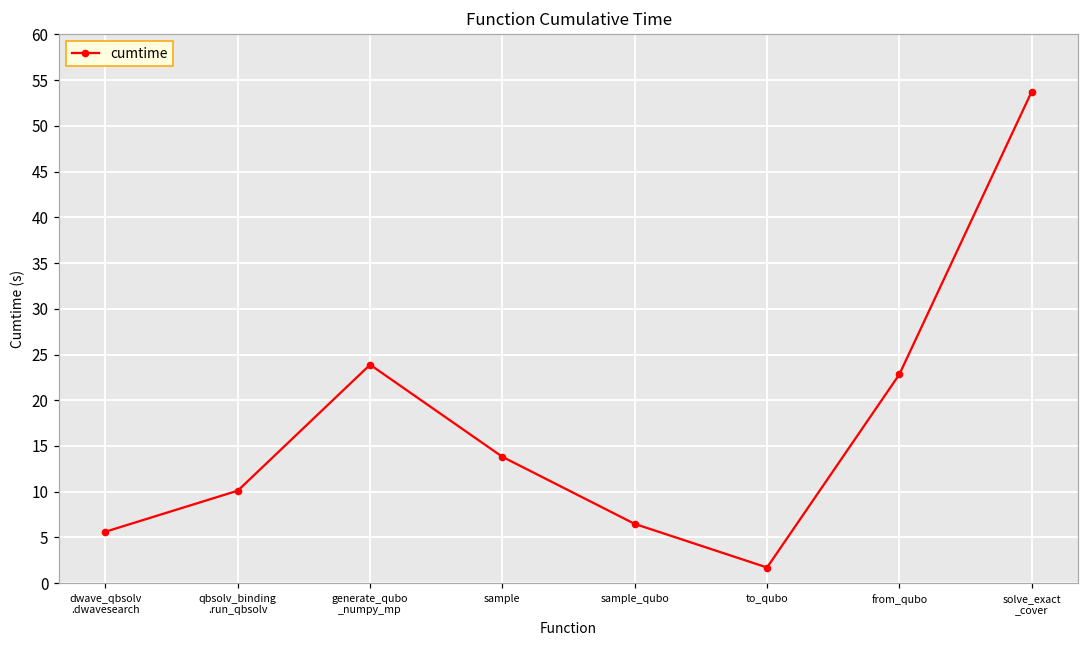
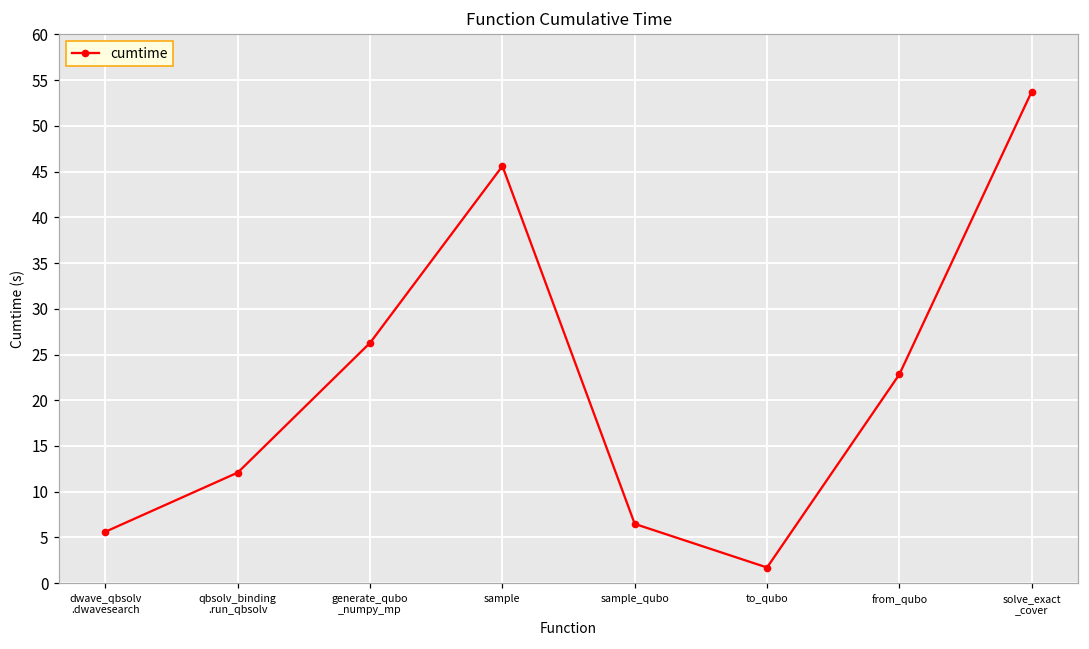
qbsolv_binding .run_qbsolv: 10 -> 12
generate_qubo _numpy_mp: 24 -> 26
sample: 14 -> 46
